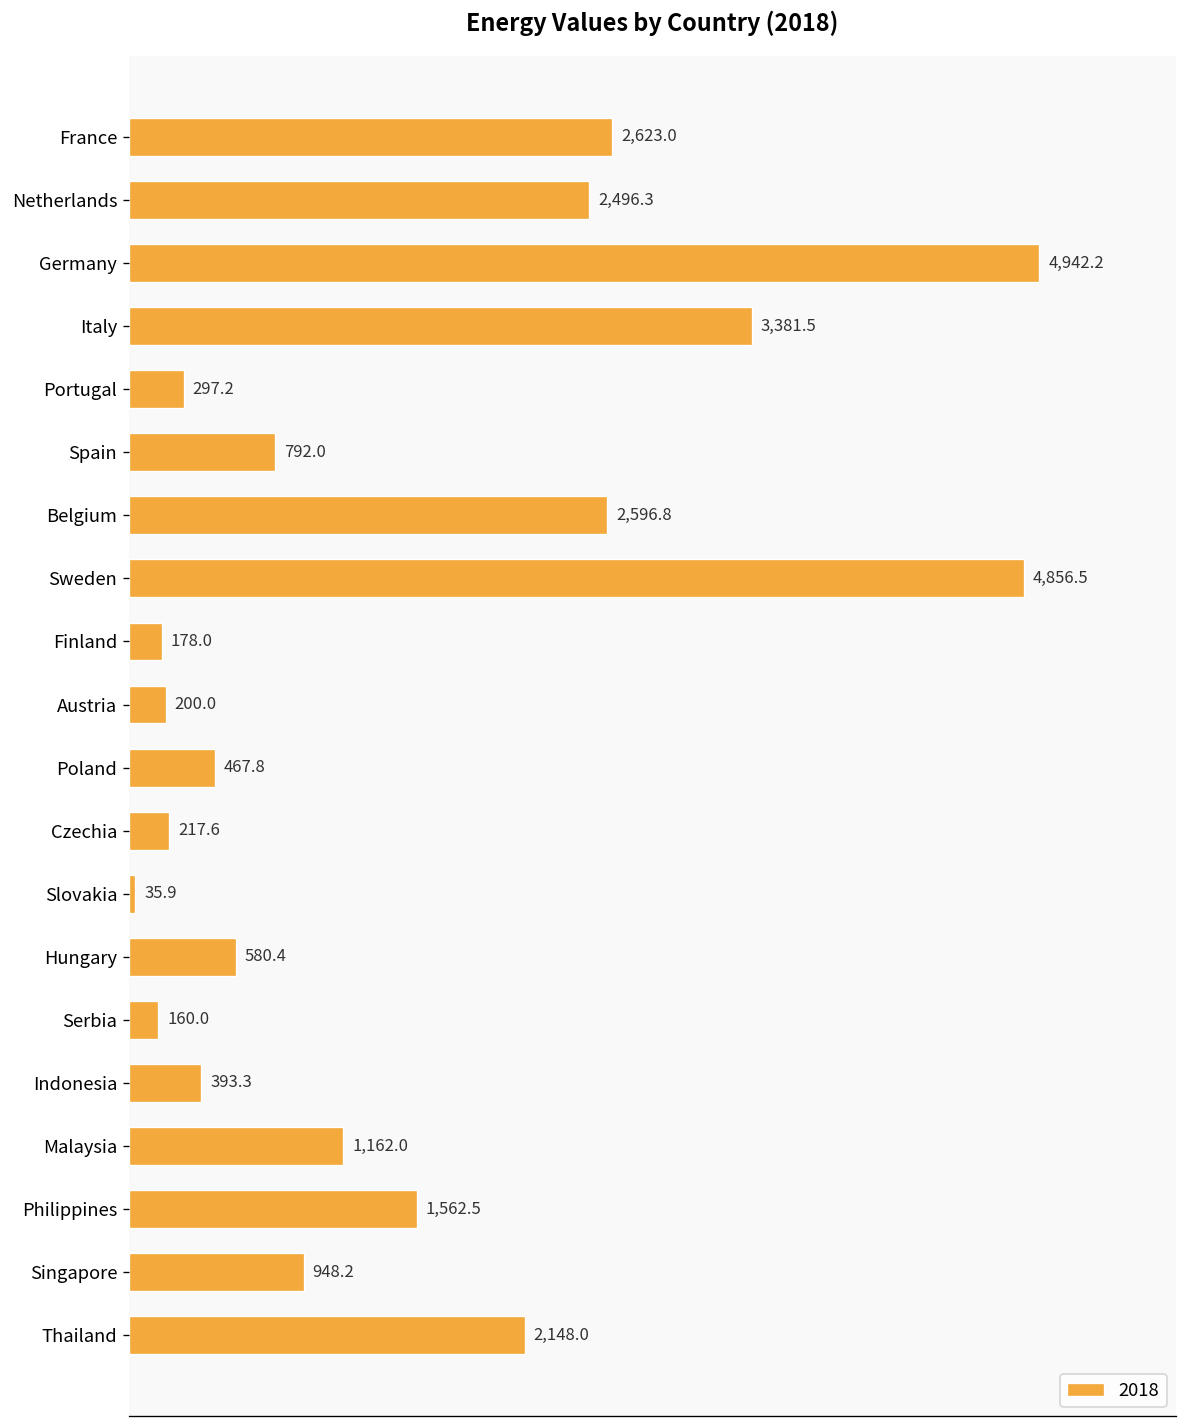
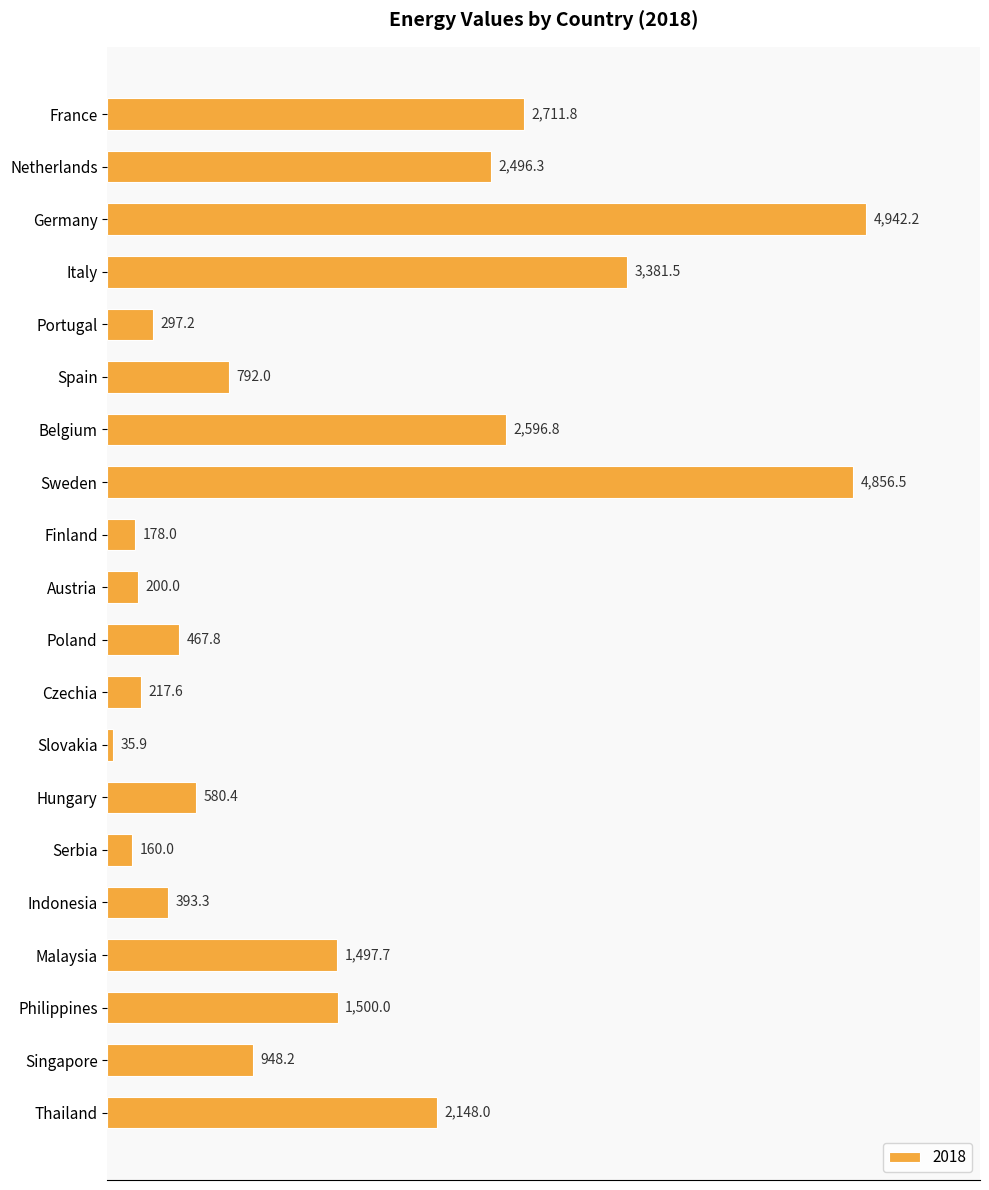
France: 2,623.0 -> 2,711.8
Malaysia: 1,162.0 -> 1,497.7
Philippines: 1,562.5 -> 1,500.0
